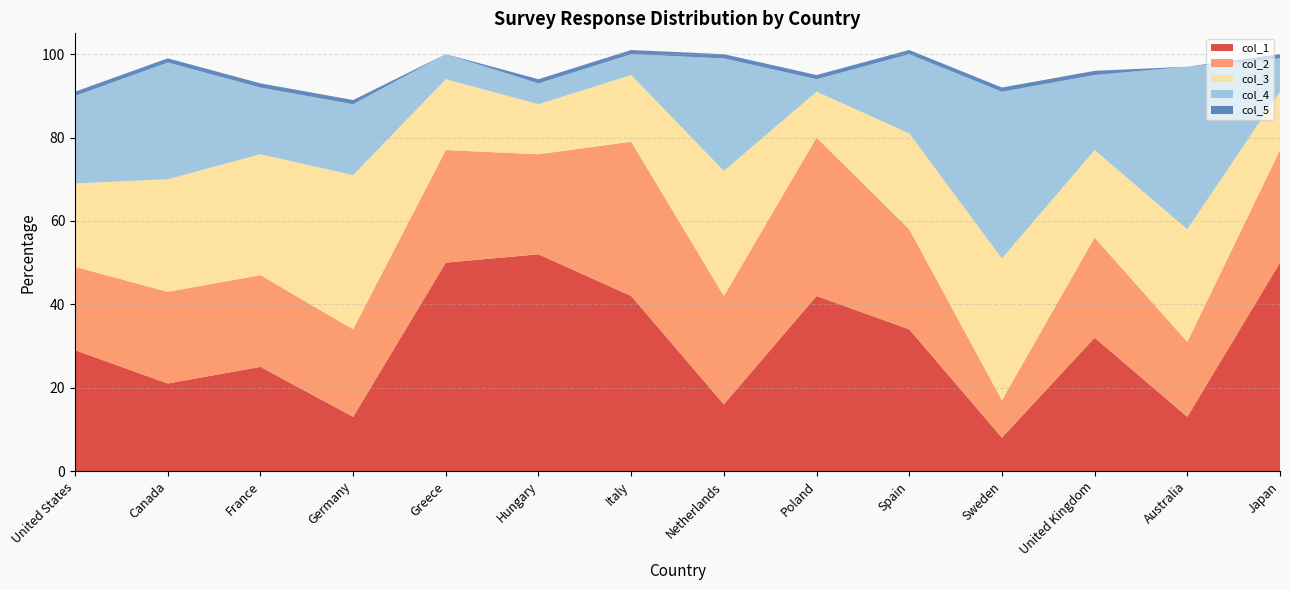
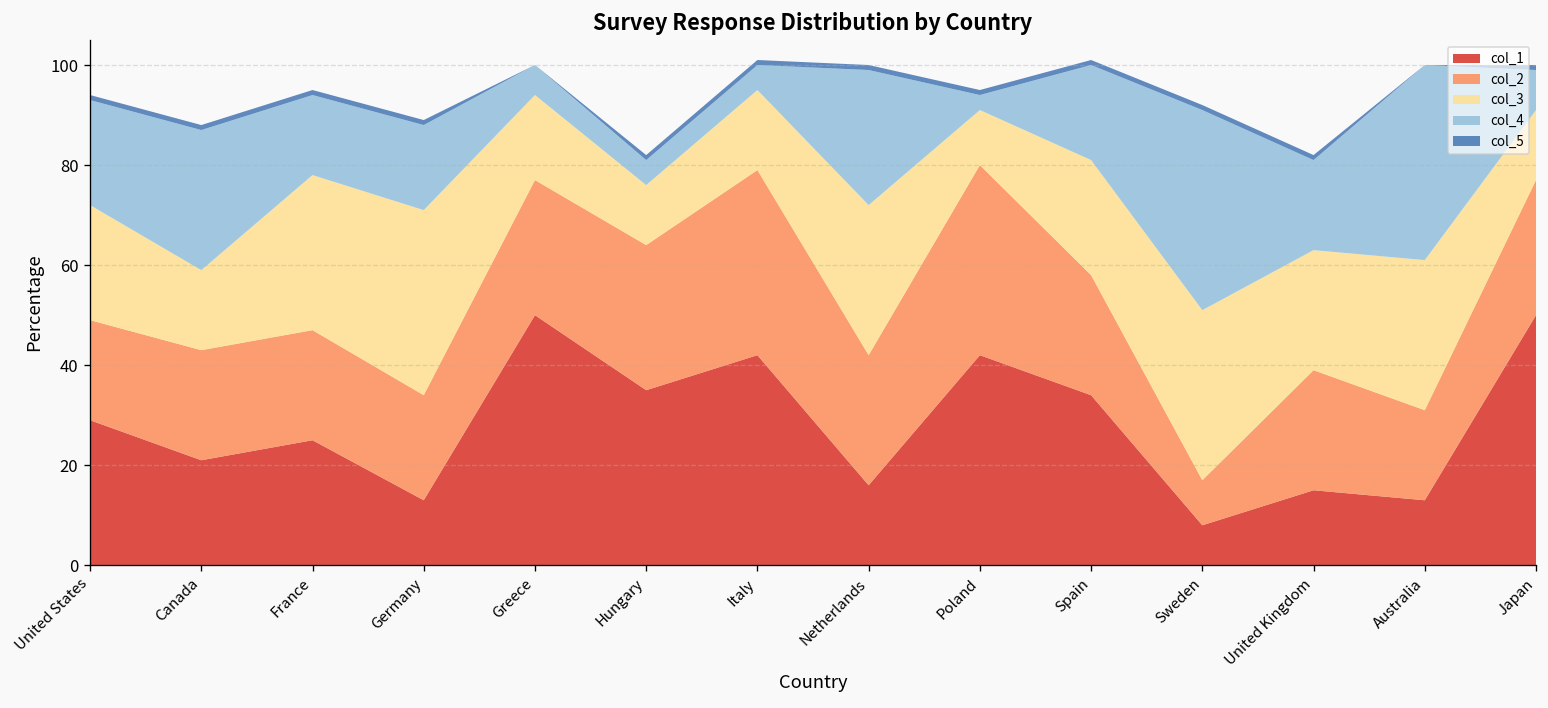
col_3, United States: 20 -> 23
col_3, Canada: 27 -> 16
col_3, France: 29 -> 31
col_1, Hungary: 52 -> 35
col_2, Hungary: 24 -> 29
col_1, United Kingdom: 32 -> 15
col_3, United Kingdom: 21 -> 24
col_3, Australia: 27 -> 30
